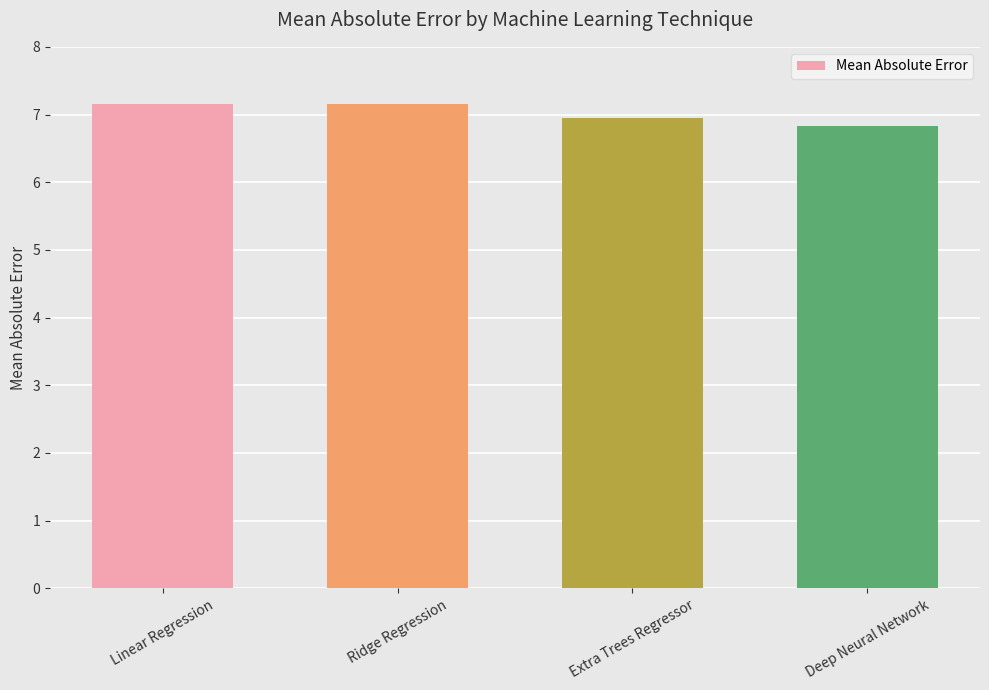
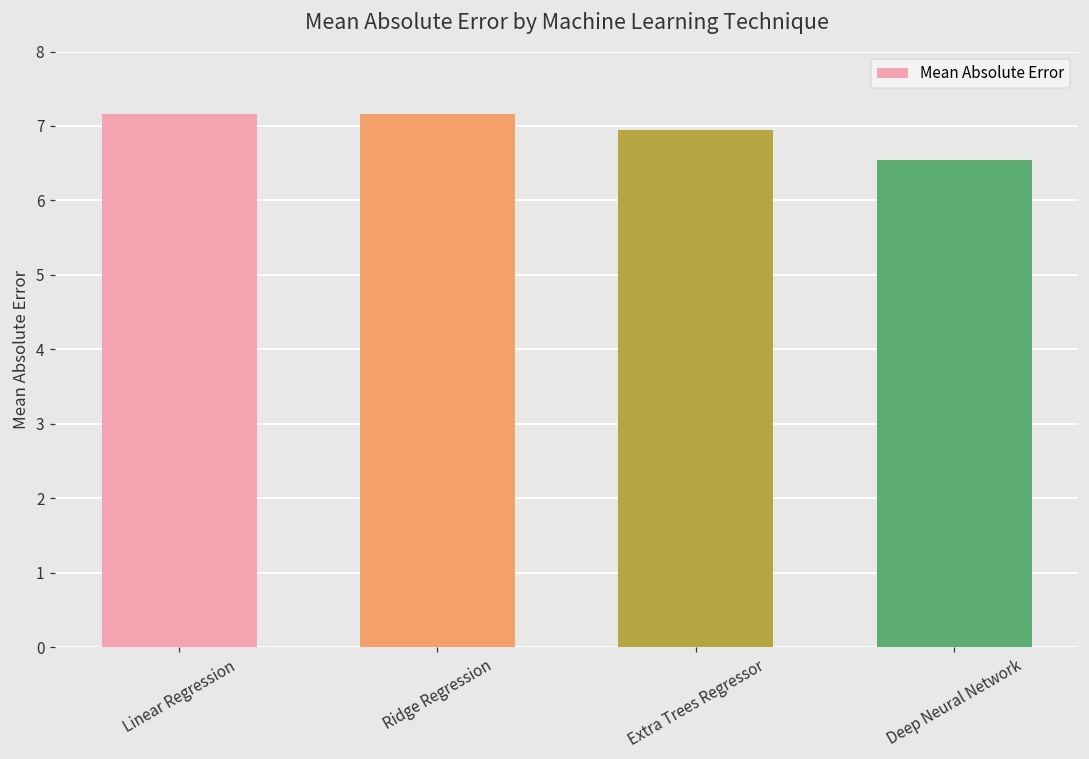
Deep Neural Network: 6.8 -> 6.5
